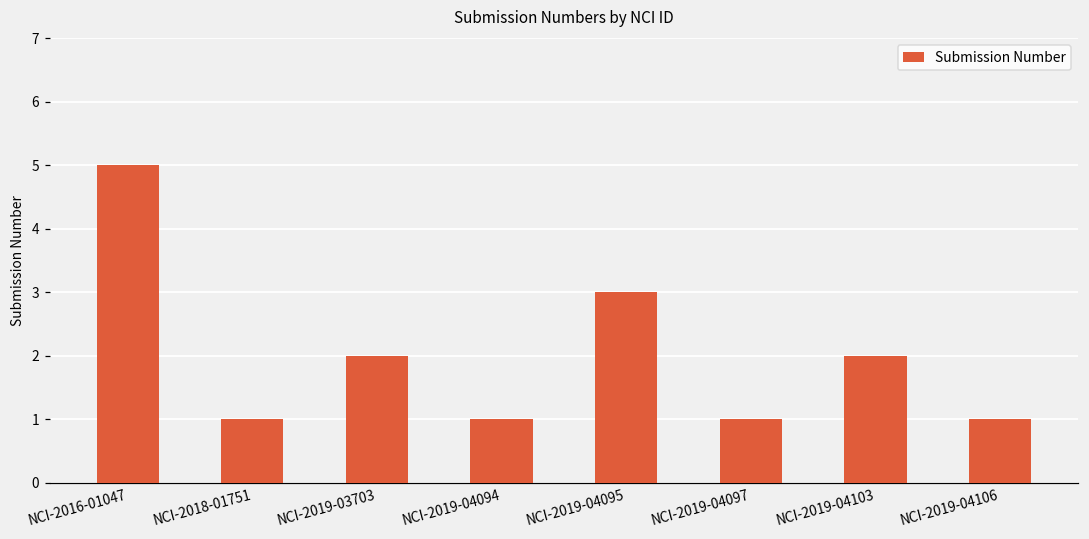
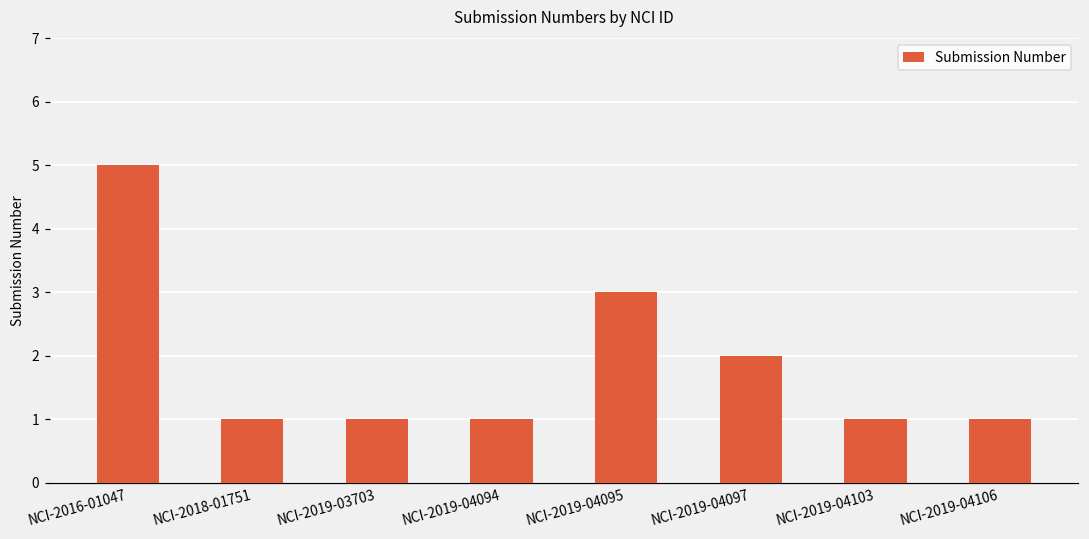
NCI-2019-03703: 2 -> 1
NCI-2019-04097: 1 -> 2
NCI-2019-04103: 2 -> 1
